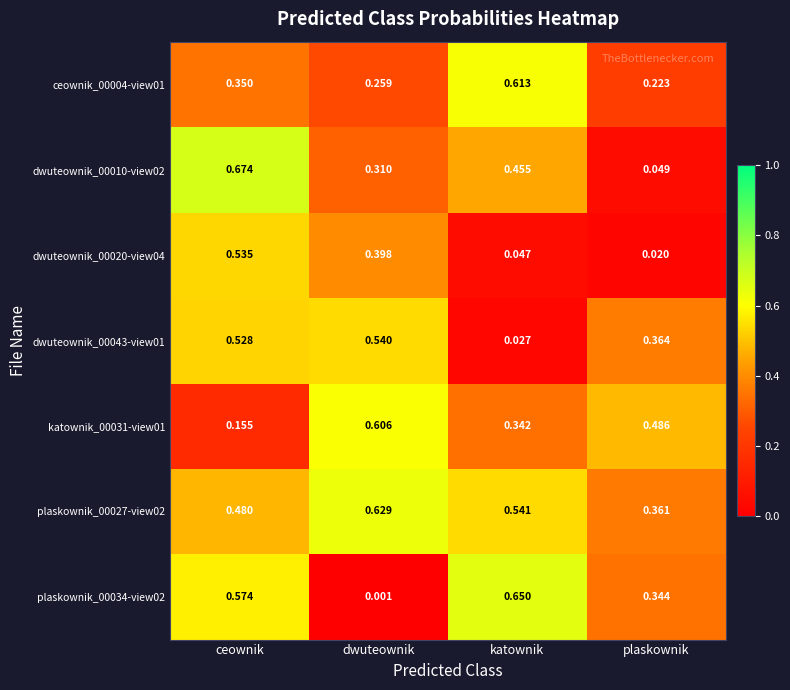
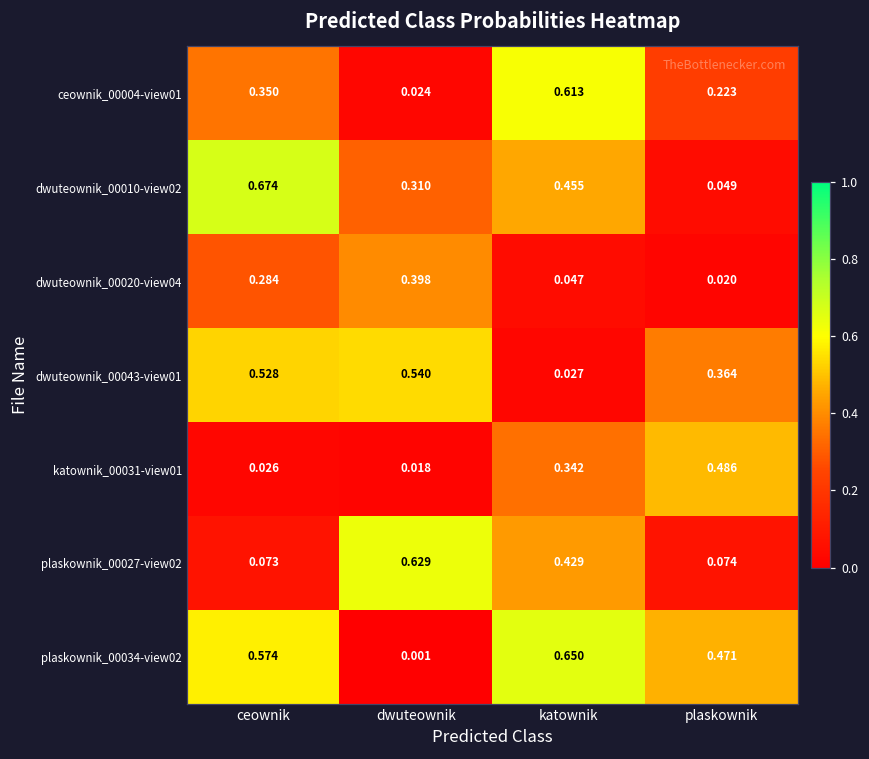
ceownik_00004-view01, dwuteownik: 0.259 -> 0.024
dwuteownik_00020-view04, ceownik: 0.535 -> 0.284
katownik_00031-view01, ceownik: 0.155 -> 0.026
katownik_00031-view01, dwuteownik: 0.606 -> 0.018
plaskownik_00027-view02, ceownik: 0.480 -> 0.073
plaskownik_00027-view02, katownik: 0.541 -> 0.429
plaskownik_00027-view02, plaskownik: 0.361 -> 0.074
plaskownik_00034-view02, plaskownik: 0.344 -> 0.471
